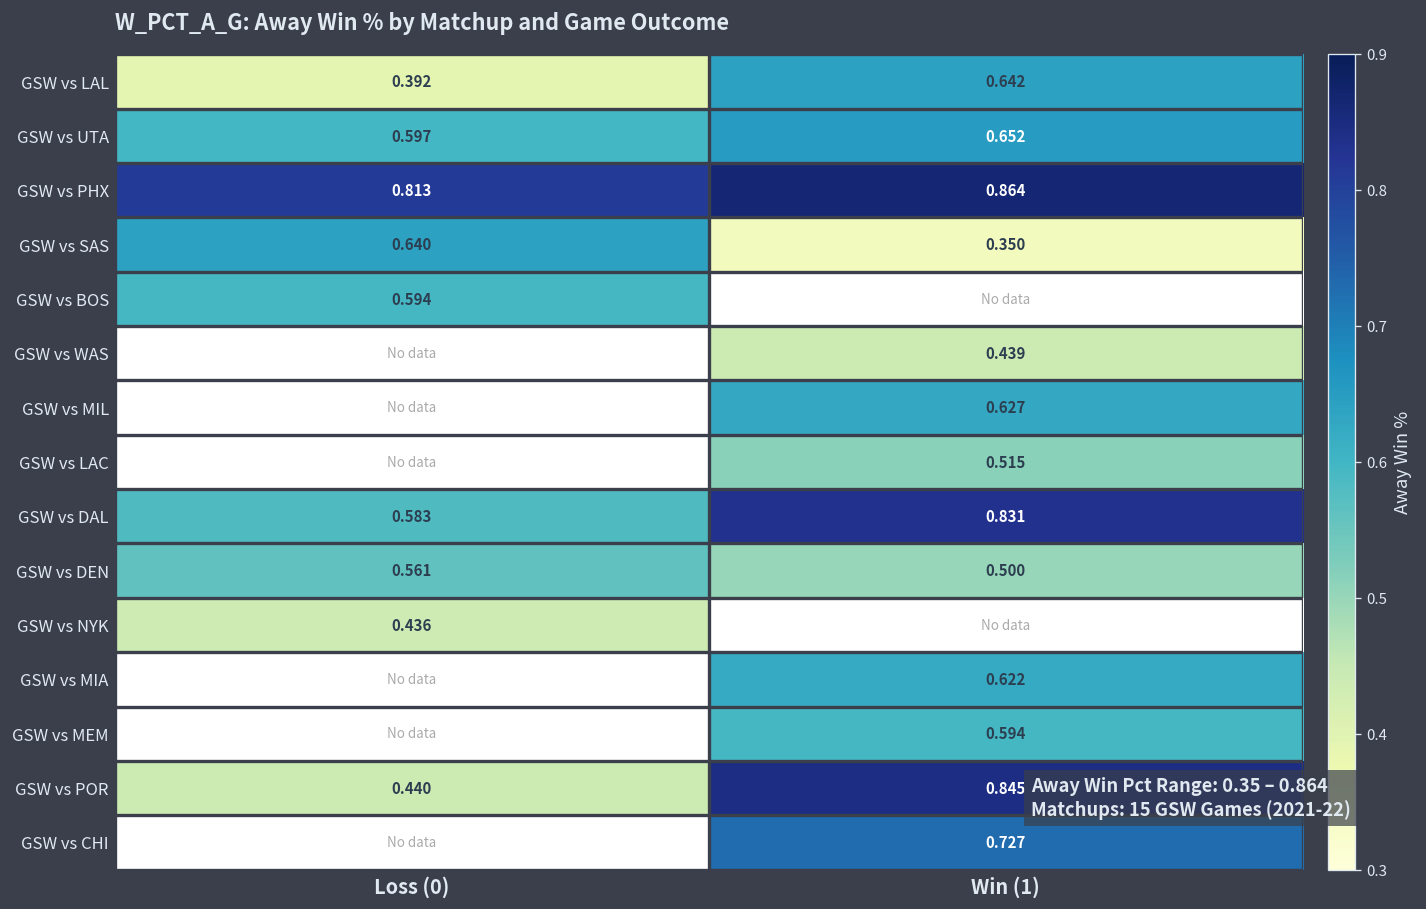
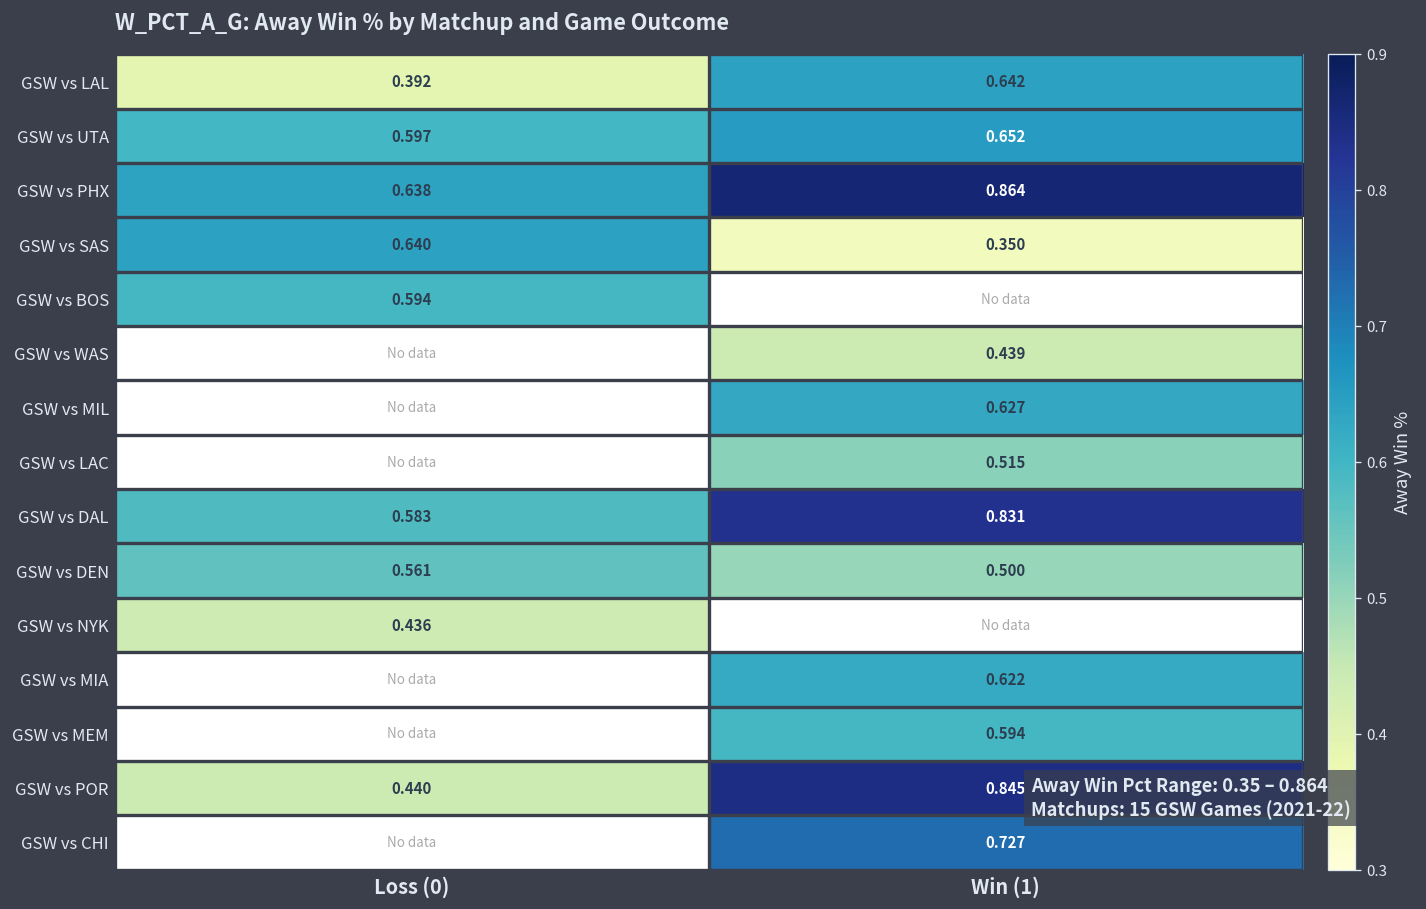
GSW vs PHX, Loss (0): 0.813 -> 0.638
